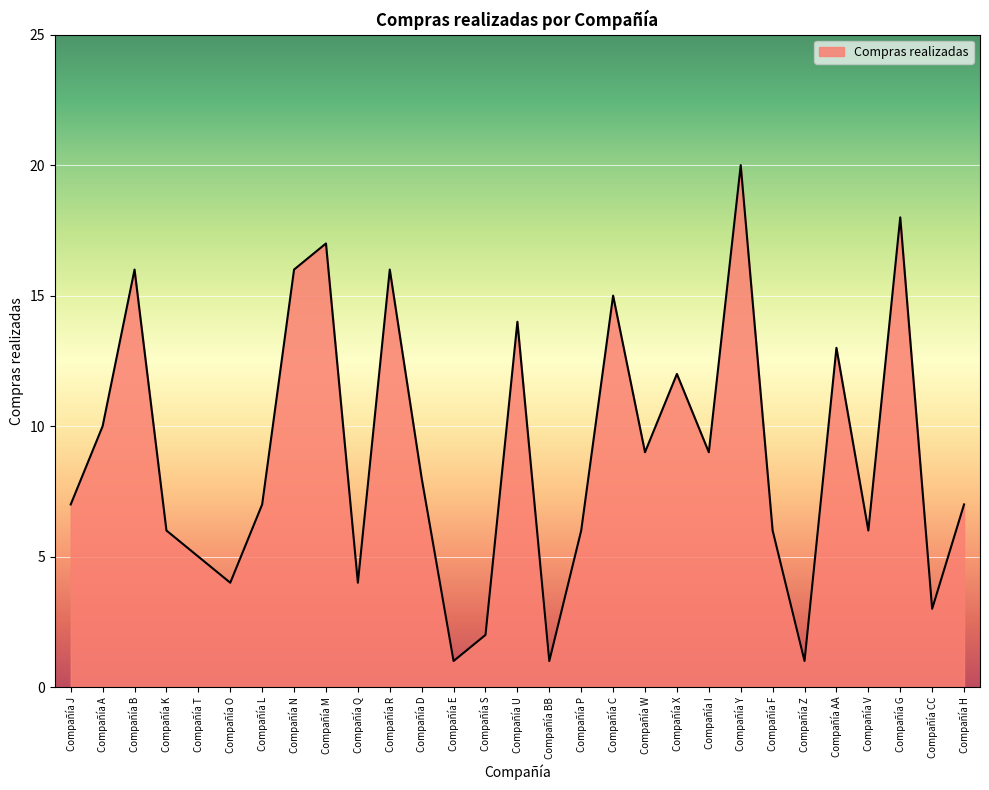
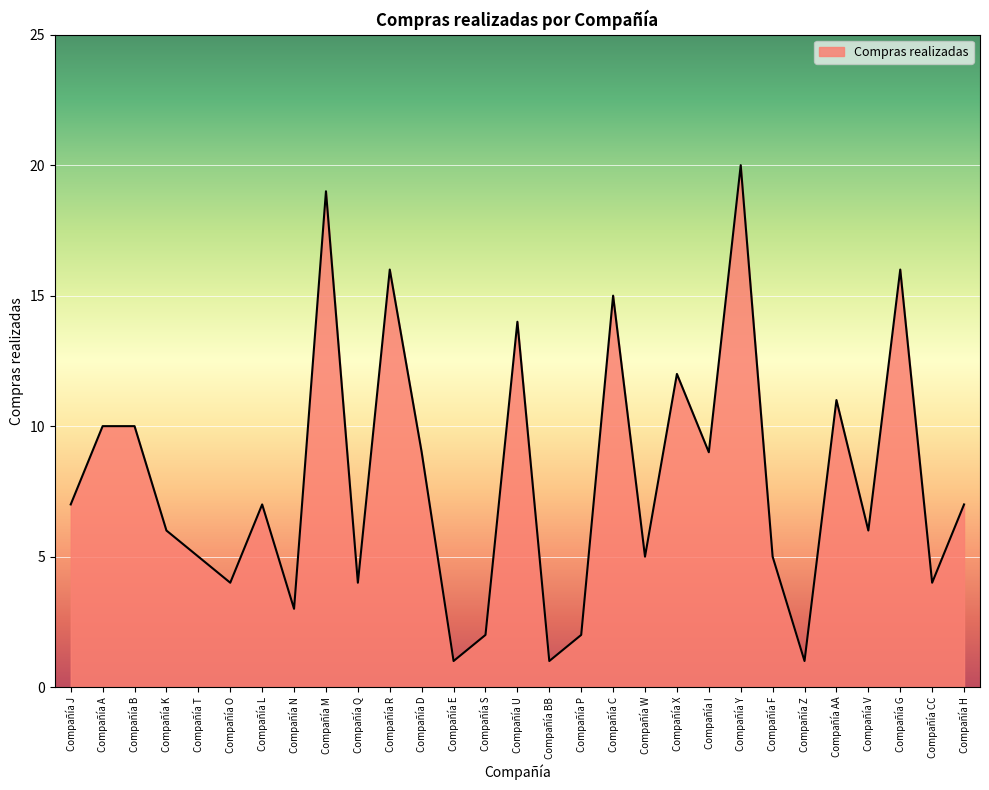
Compañía B: 16 -> 10
Compañía N: 16 -> 3
Compañía M: 17 -> 19
Compañía D: 8 -> 9
Compañía P: 6 -> 2
Compañía W: 9 -> 5
Compañía F: 6 -> 5
Compañía AA: 13 -> 11
Compañía G: 18 -> 16
Compañía CC: 3 -> 4
